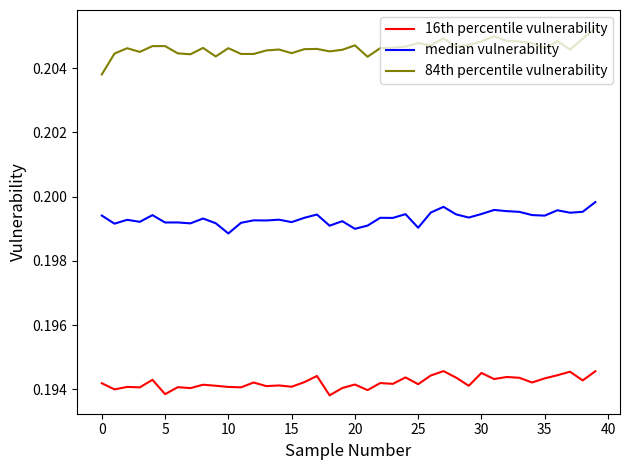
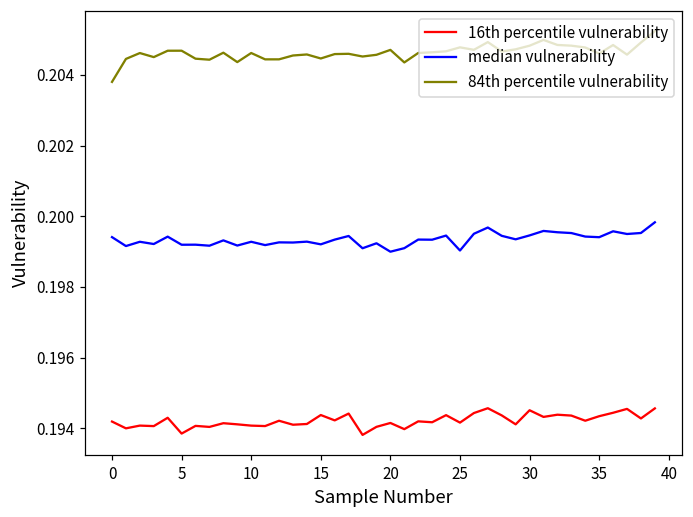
median vulnerability, 10: 0.1989 -> 0.1993
16th percentile vulnerability, 15: 0.1941 -> 0.1944
